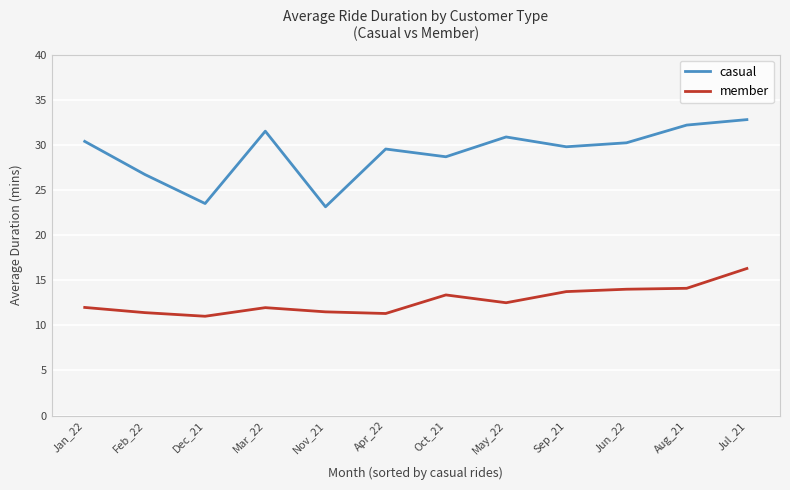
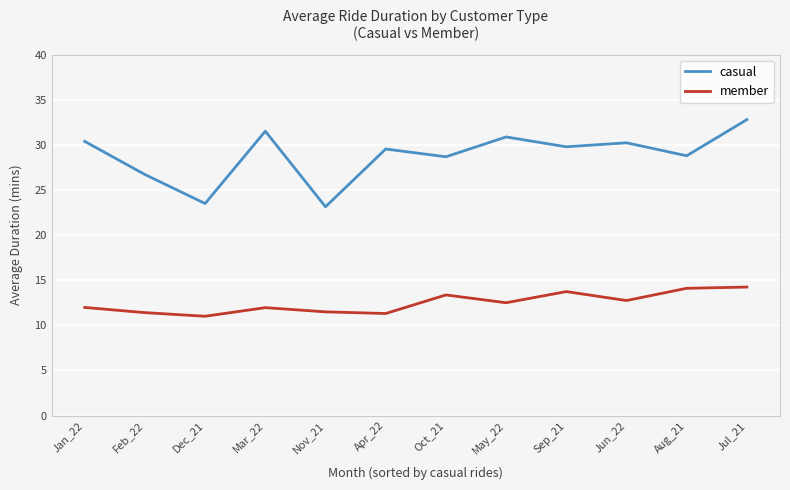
member, Jun_22: 14 -> 13
casual, Aug_21: 32 -> 29
member, Jul_21: 16 -> 14
